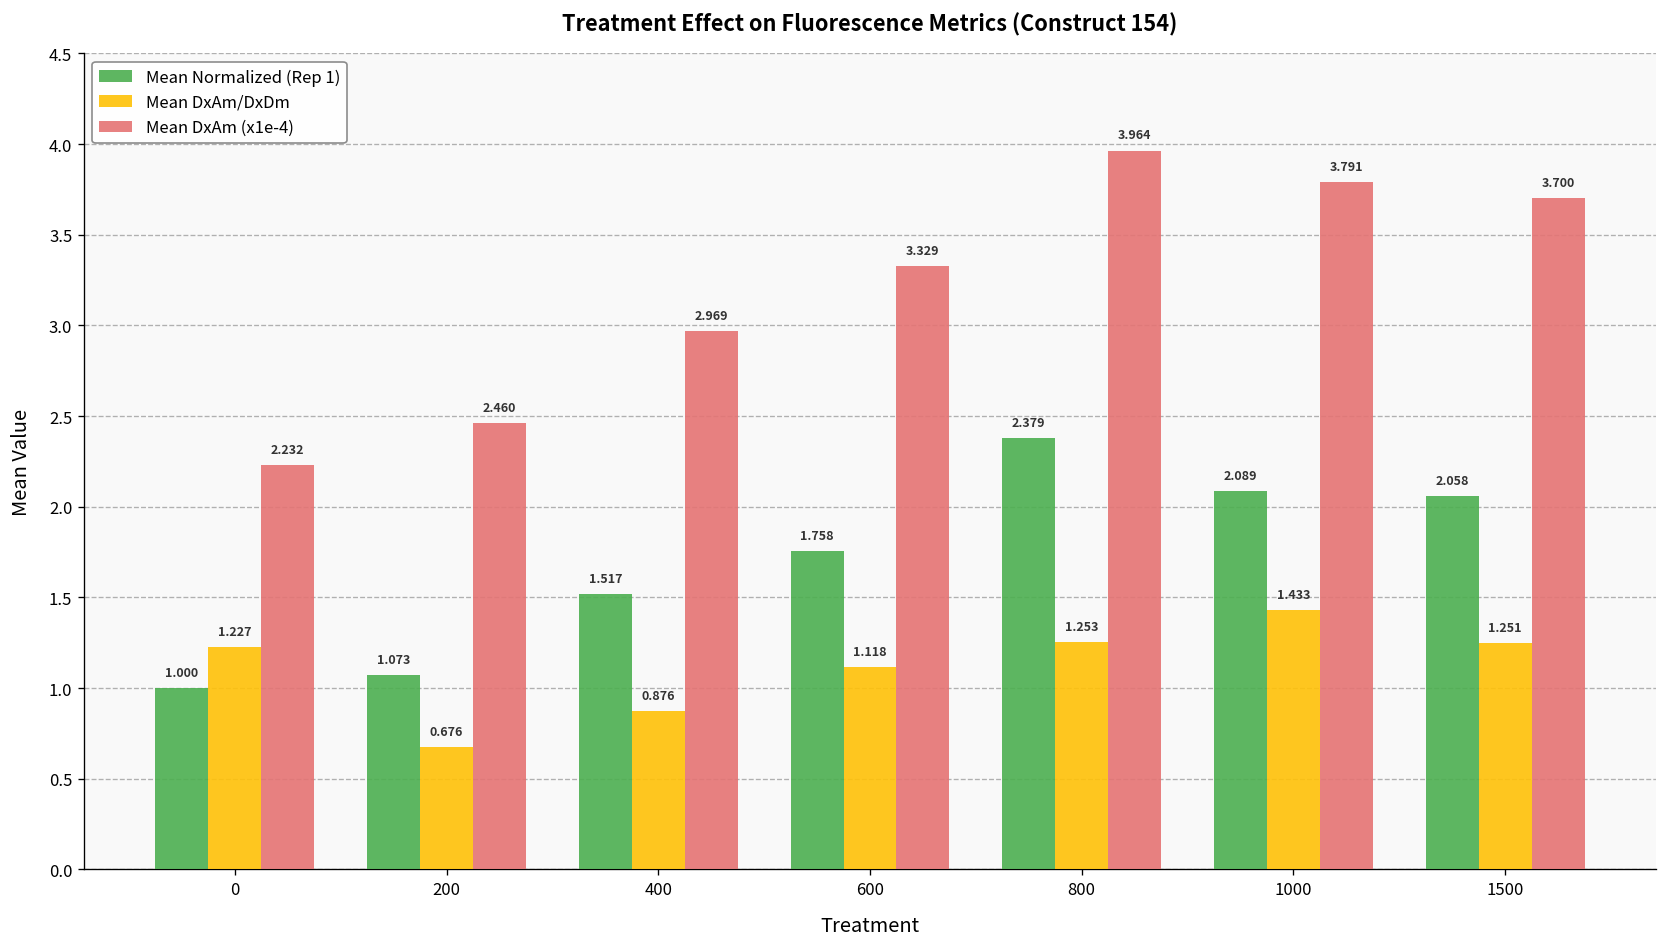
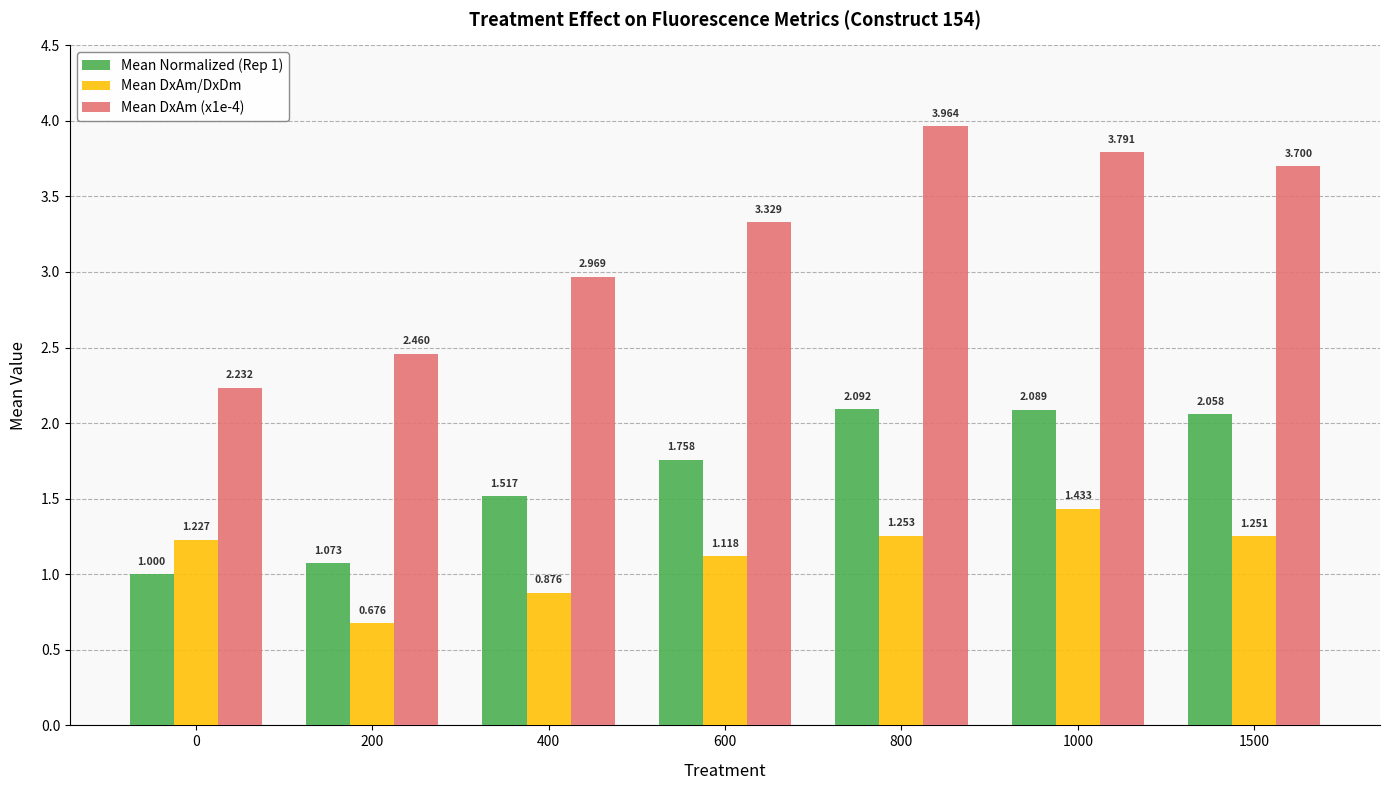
Mean Normalized (Rep 1), 800: 2.379 -> 2.092
